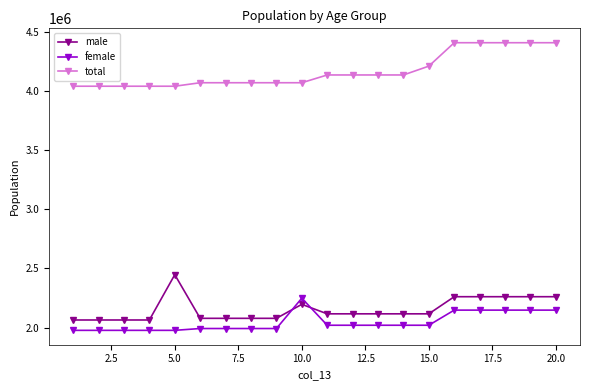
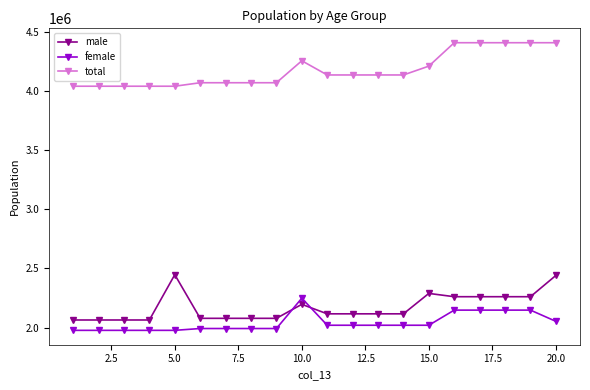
total, 10.0: 4070000 -> 4260000
male, 15.0: 2120000 -> 2290000
male, 20.0: 2260000 -> 2440000
female, 20.0: 2150000 -> 2050000
